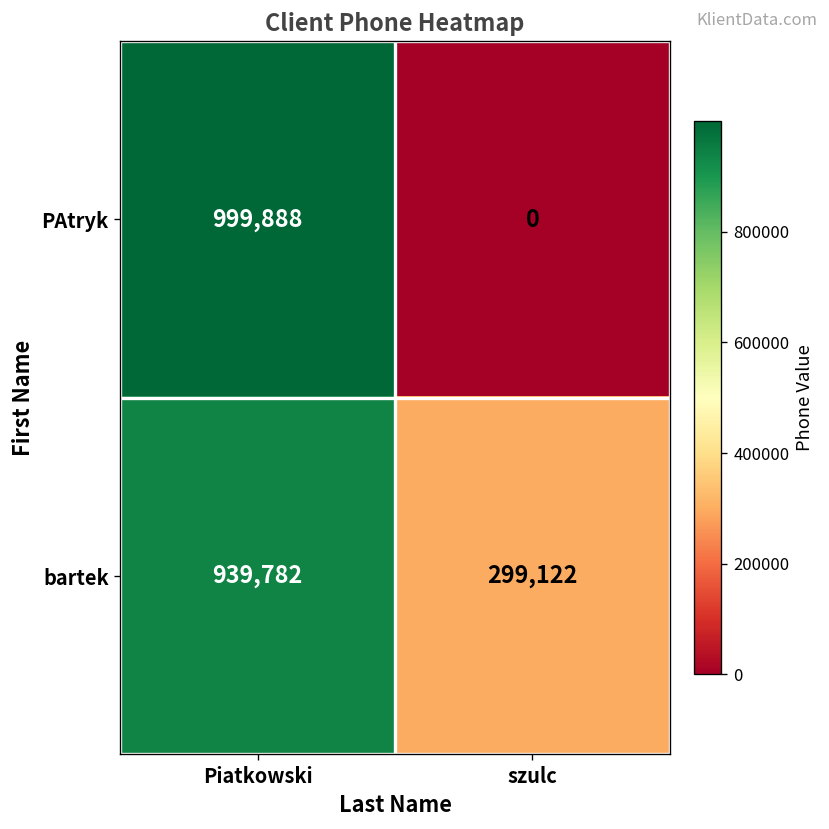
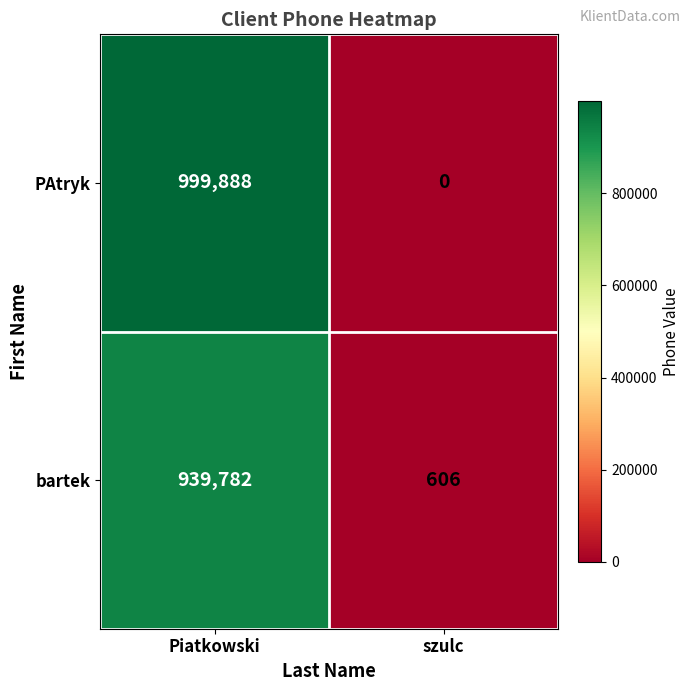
bartek, szulc: 299,122 -> 606
